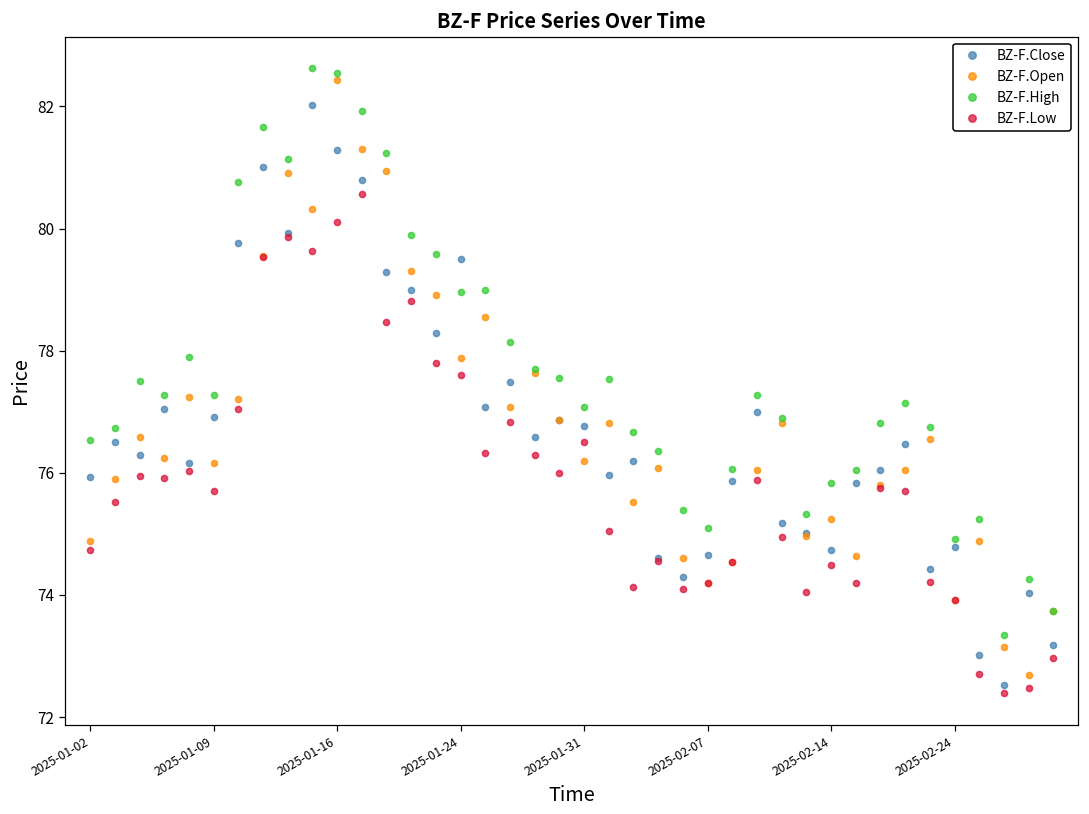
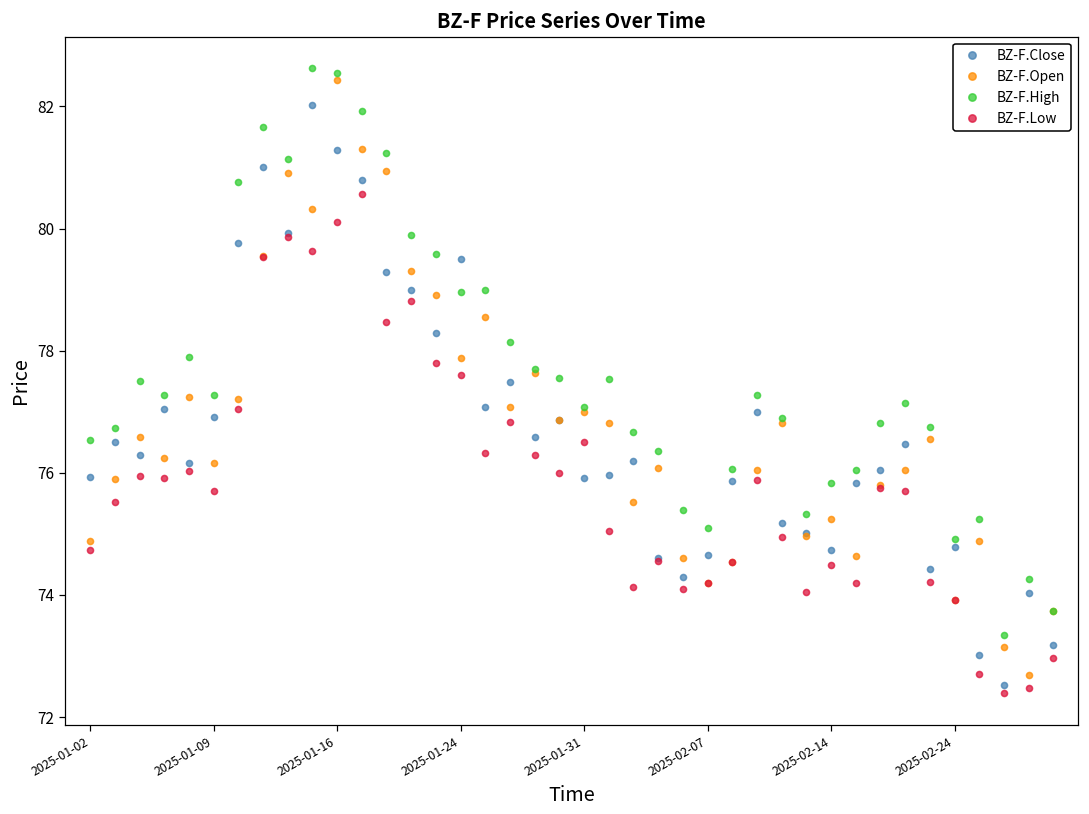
BZ-F.Close, 2025-01-31: 76.8 -> 75.9
BZ-F.Open, 2025-01-31: 76.2 -> 77.0
